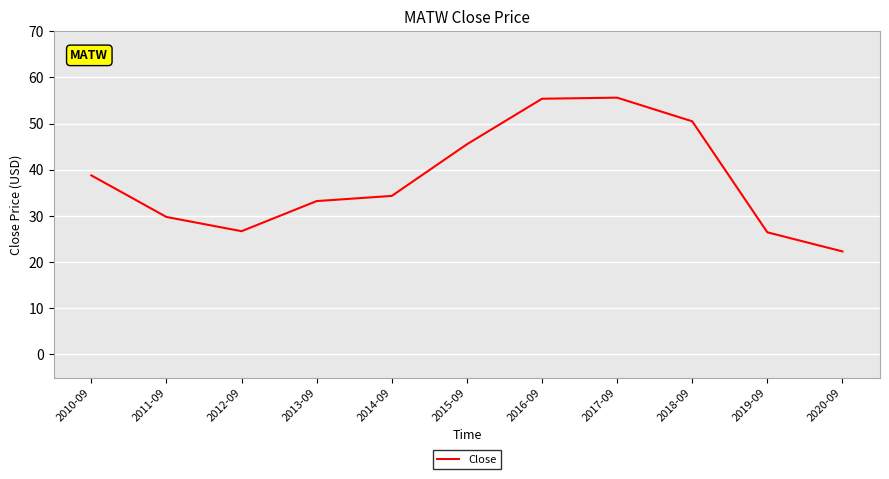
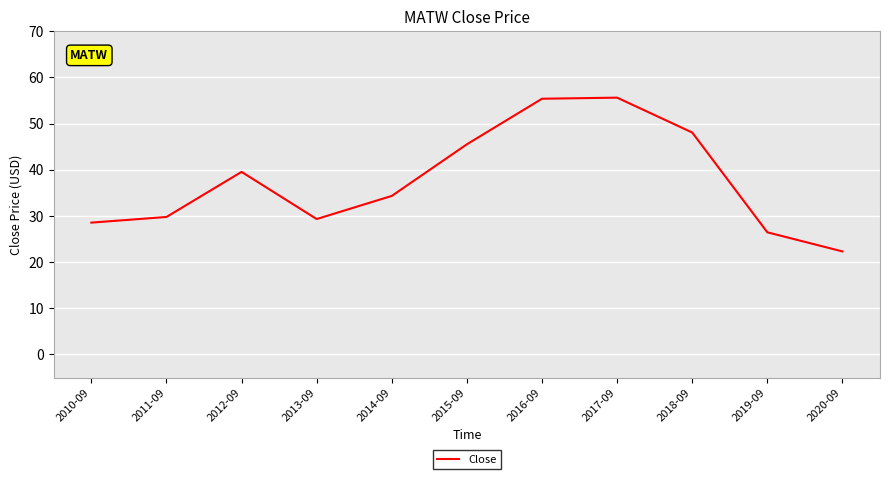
2010-09: 39 -> 29
2012-09: 27 -> 40
2013-09: 33 -> 29
2018-09: 50 -> 48
